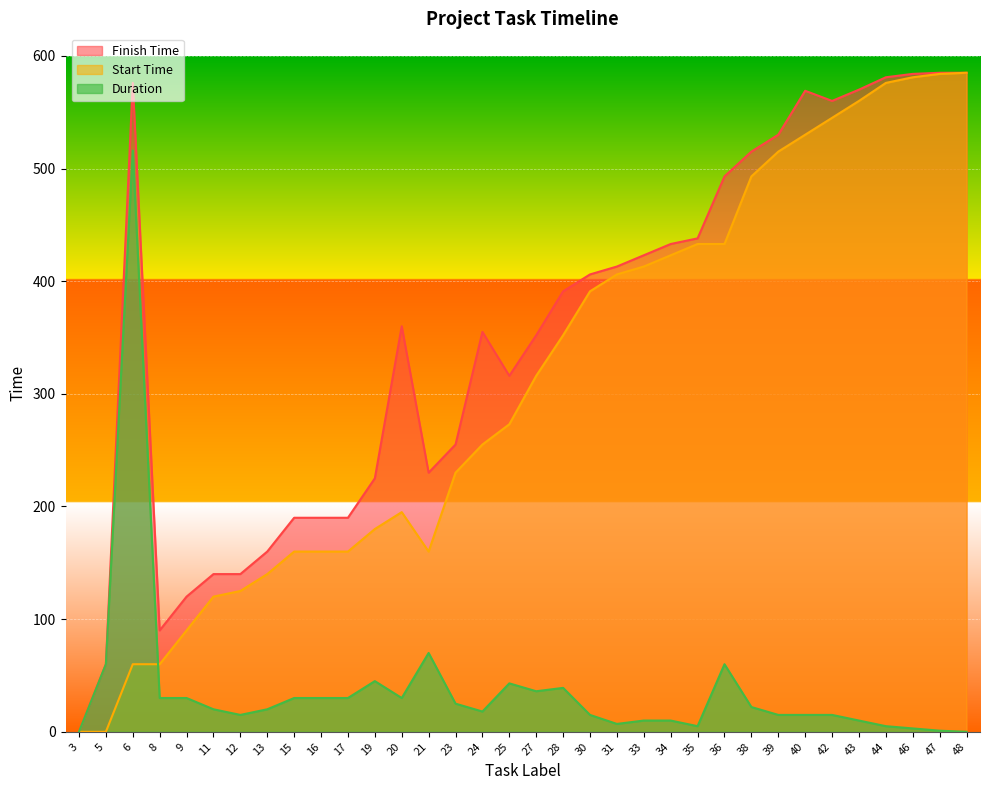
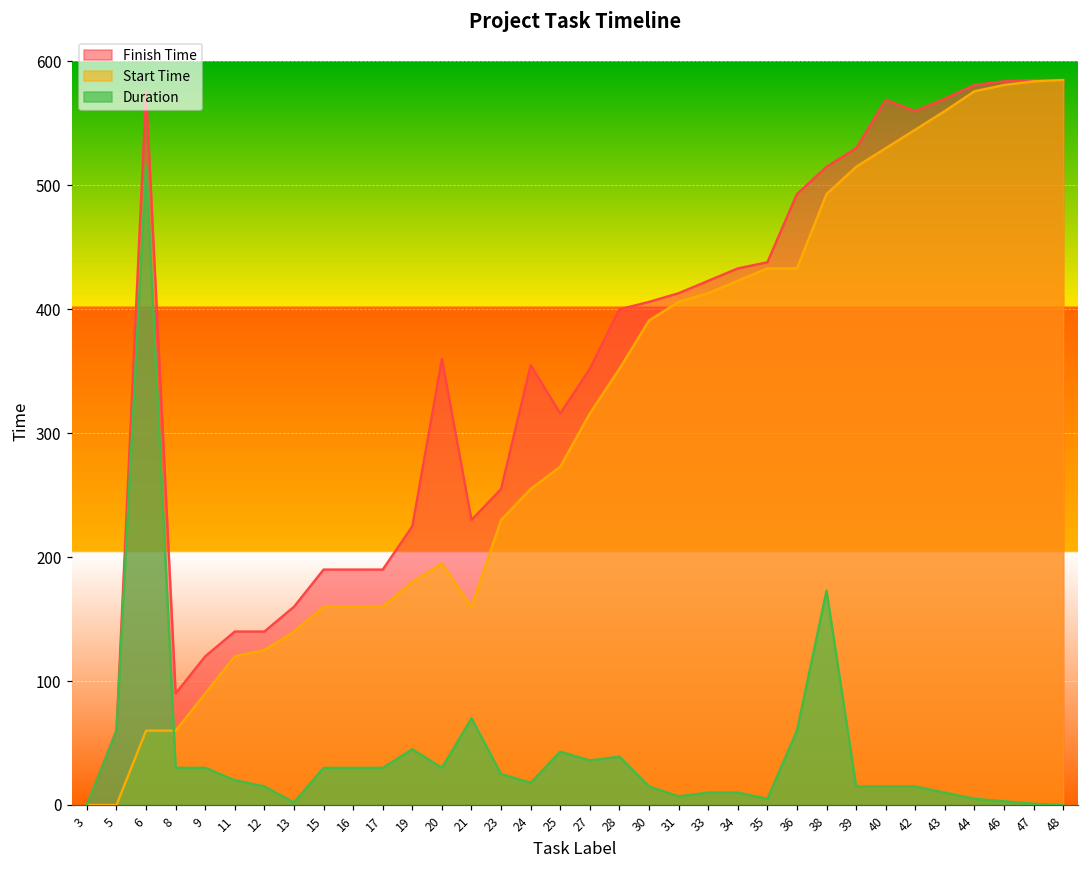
Duration, 13: 20 -> 2
Finish Time, 28: 391 -> 400
Duration, 38: 22 -> 173
